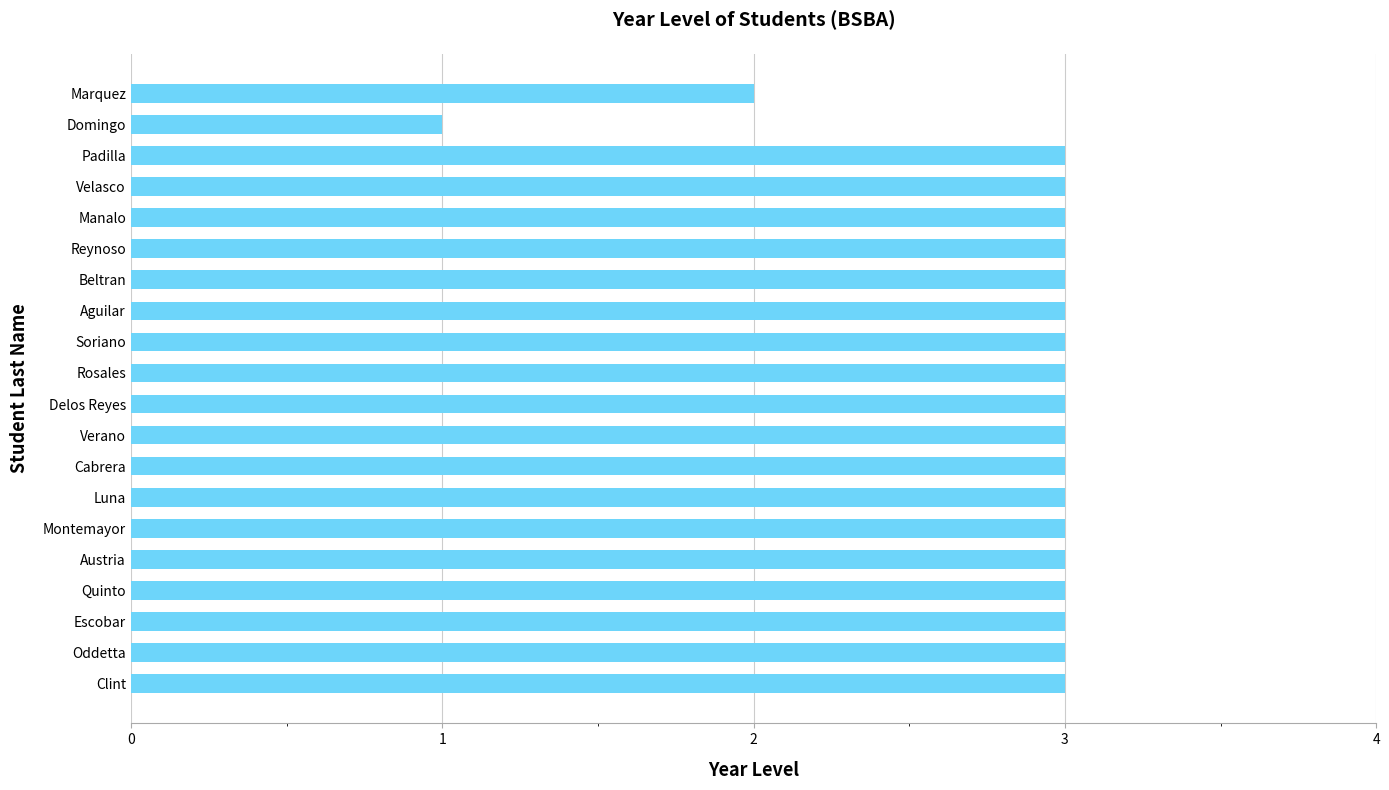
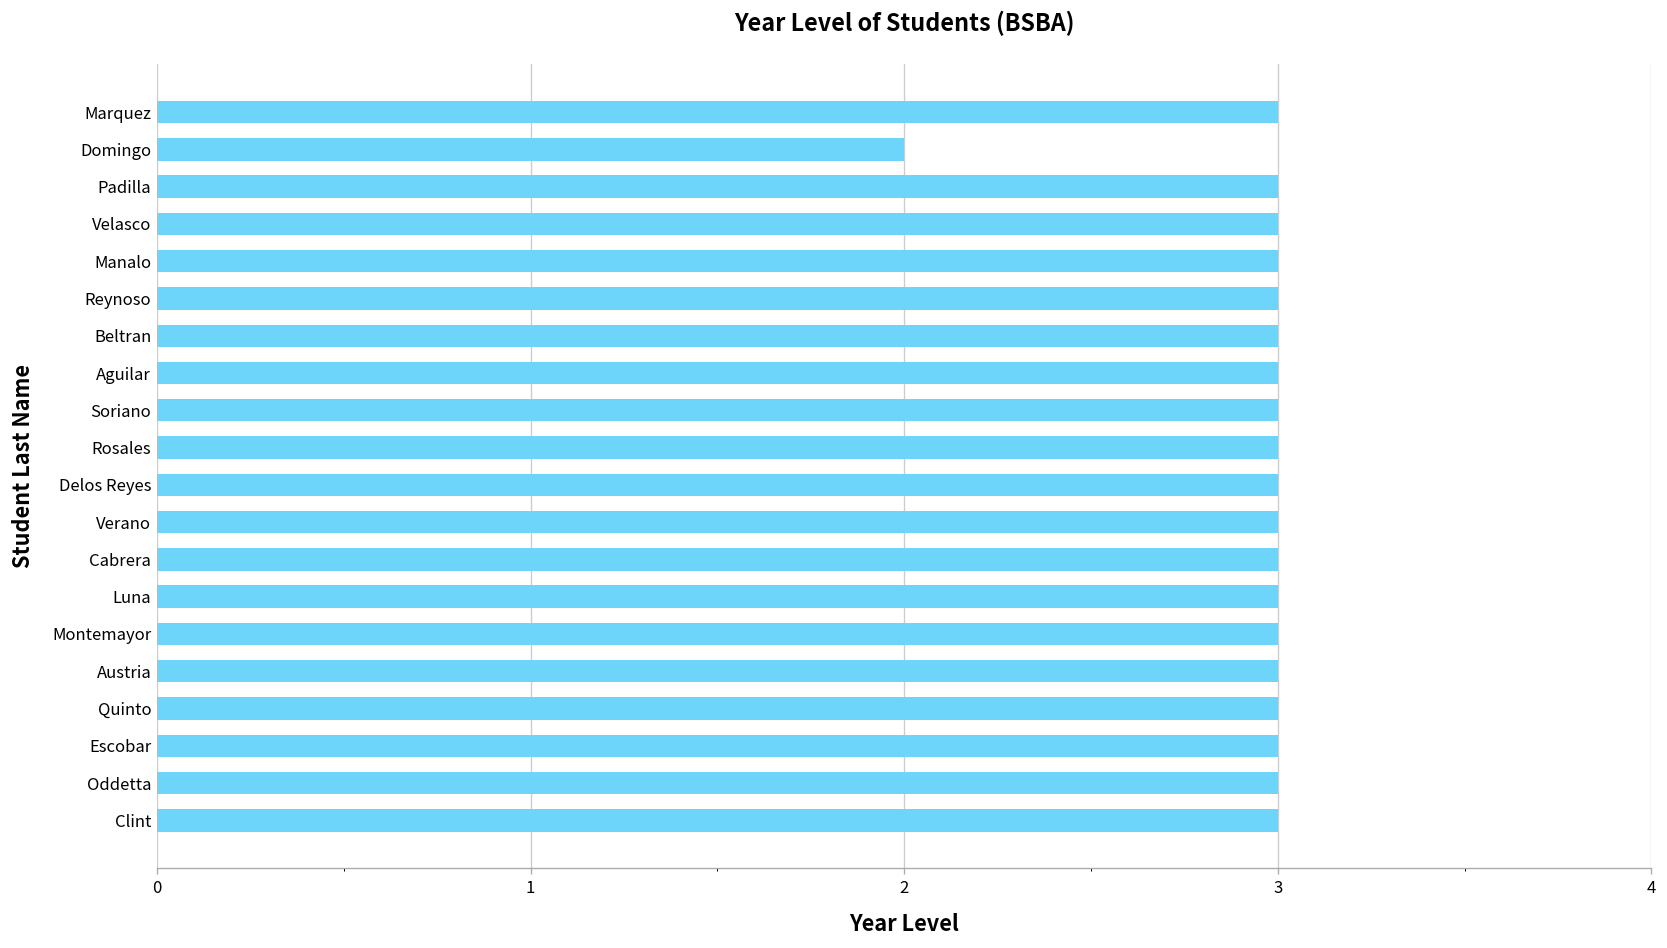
Marquez: 2 -> 3
Domingo: 1 -> 2
